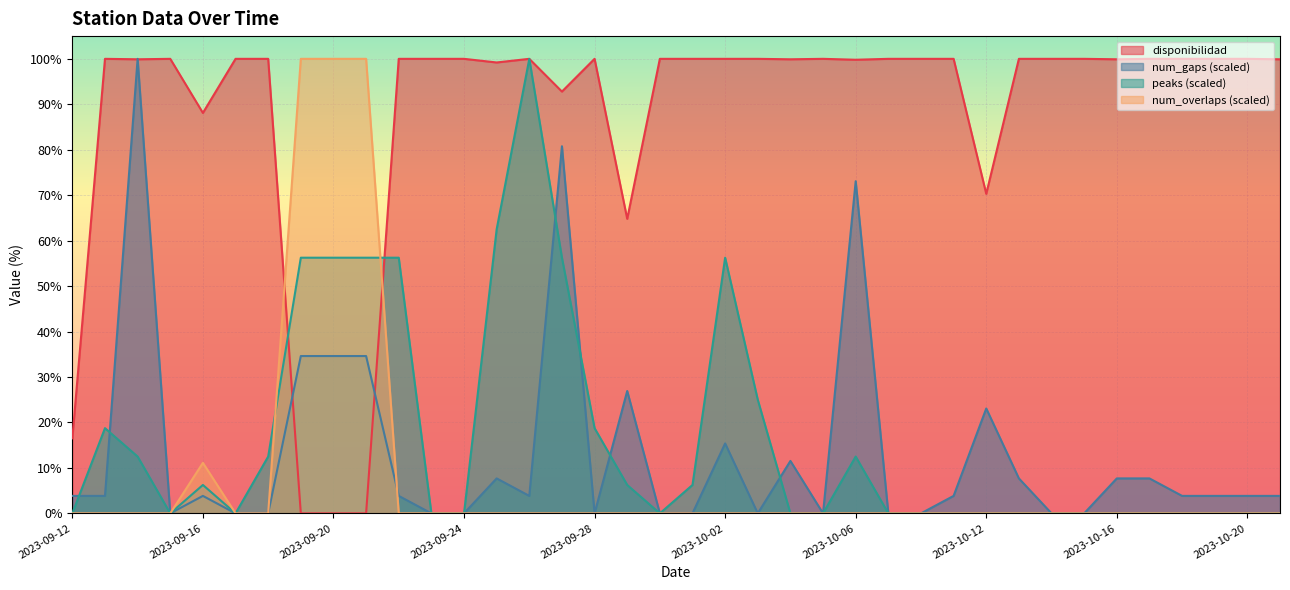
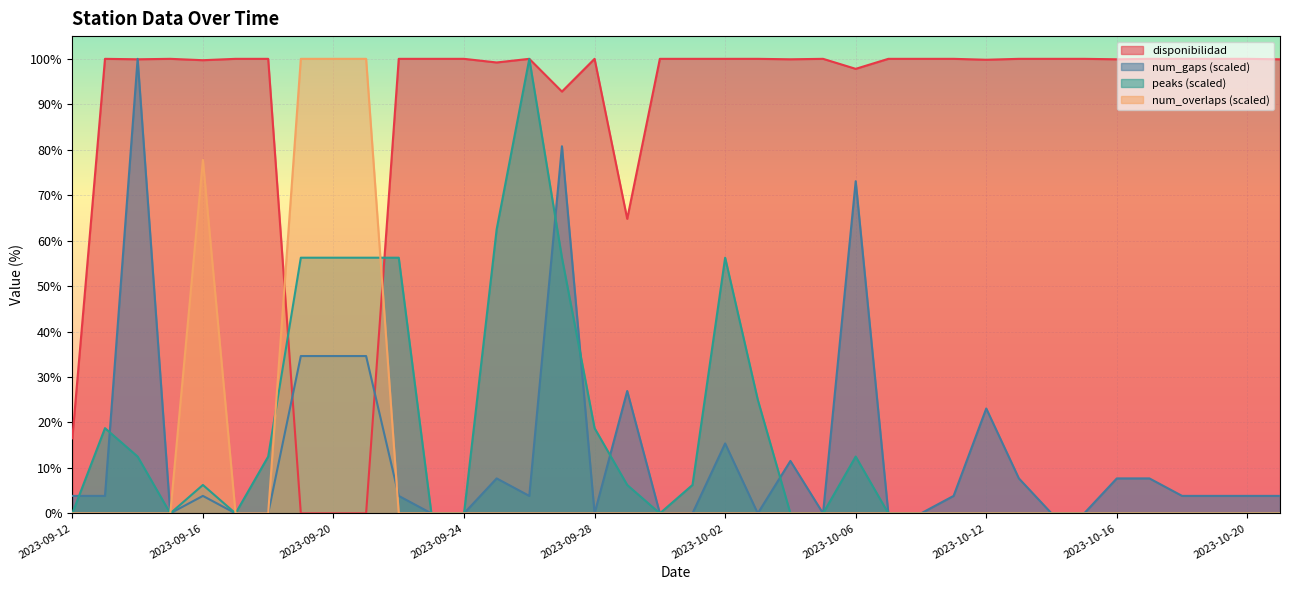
disponibilidad, 2023-09-16: 88% -> 100%
num_overlaps (scaled), 2023-09-16: 11% -> 78%
disponibilidad, 2023-10-06: 100% -> 98%
disponibilidad, 2023-10-12: 70% -> 100%
